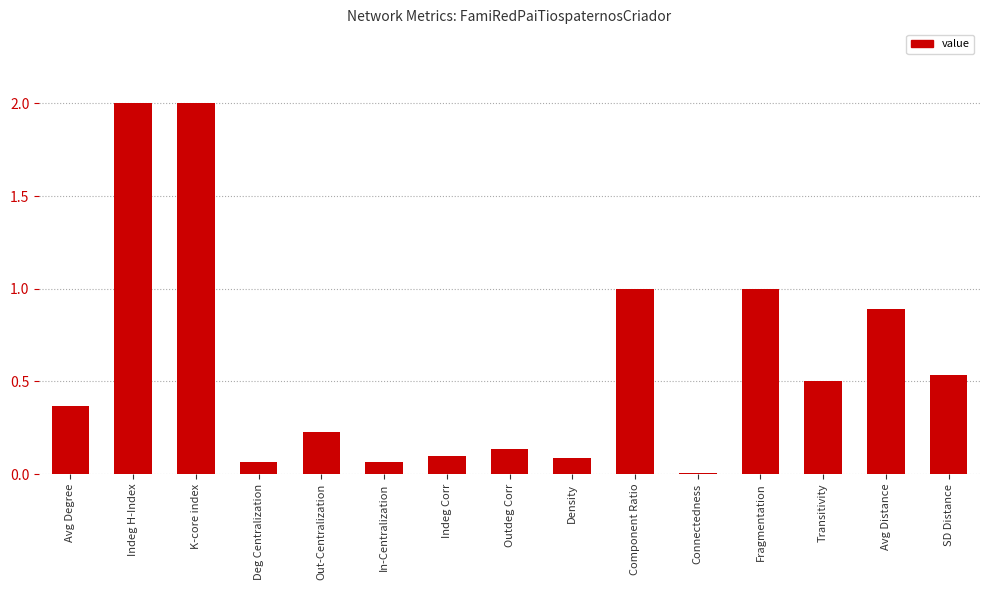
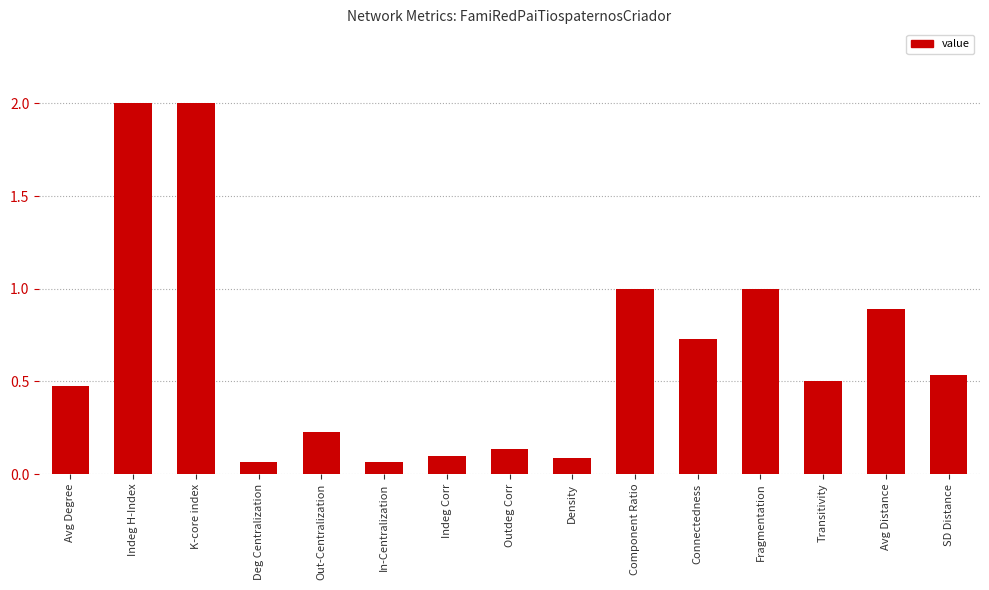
Avg Degree: 0.37 -> 0.47
Connectedness: 0.00 -> 0.73
